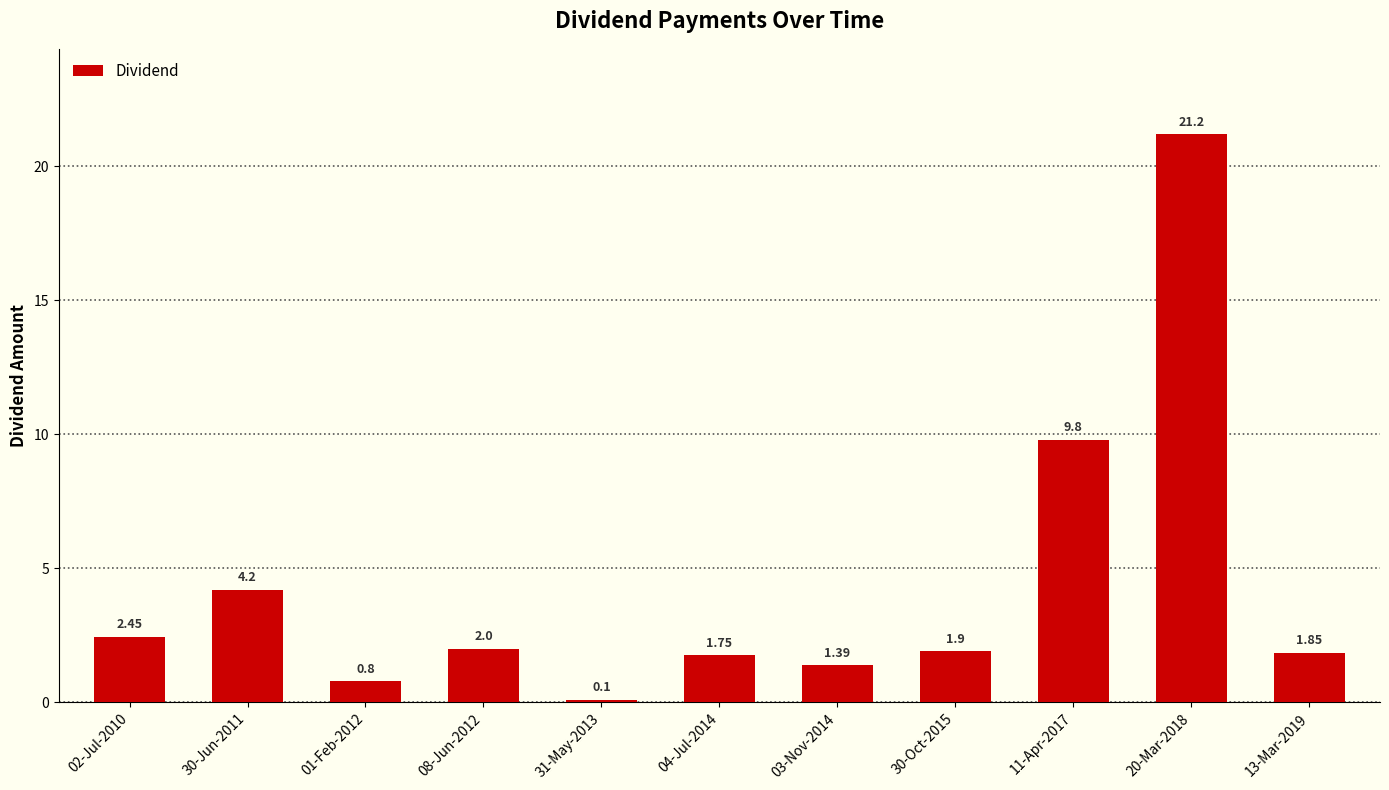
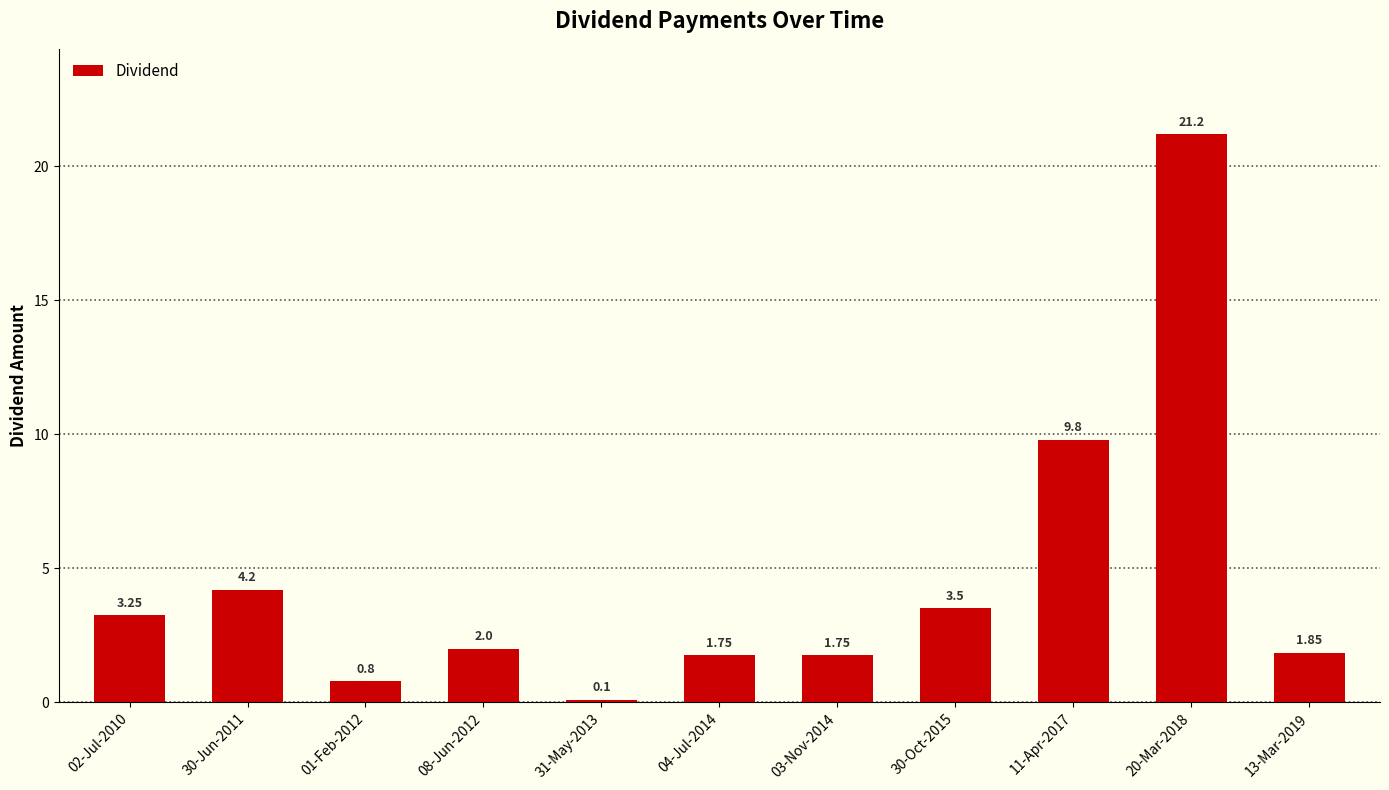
02-Jul-2010: 2.45 -> 3.25
03-Nov-2014: 1.39 -> 1.75
30-Oct-2015: 1.9 -> 3.5
